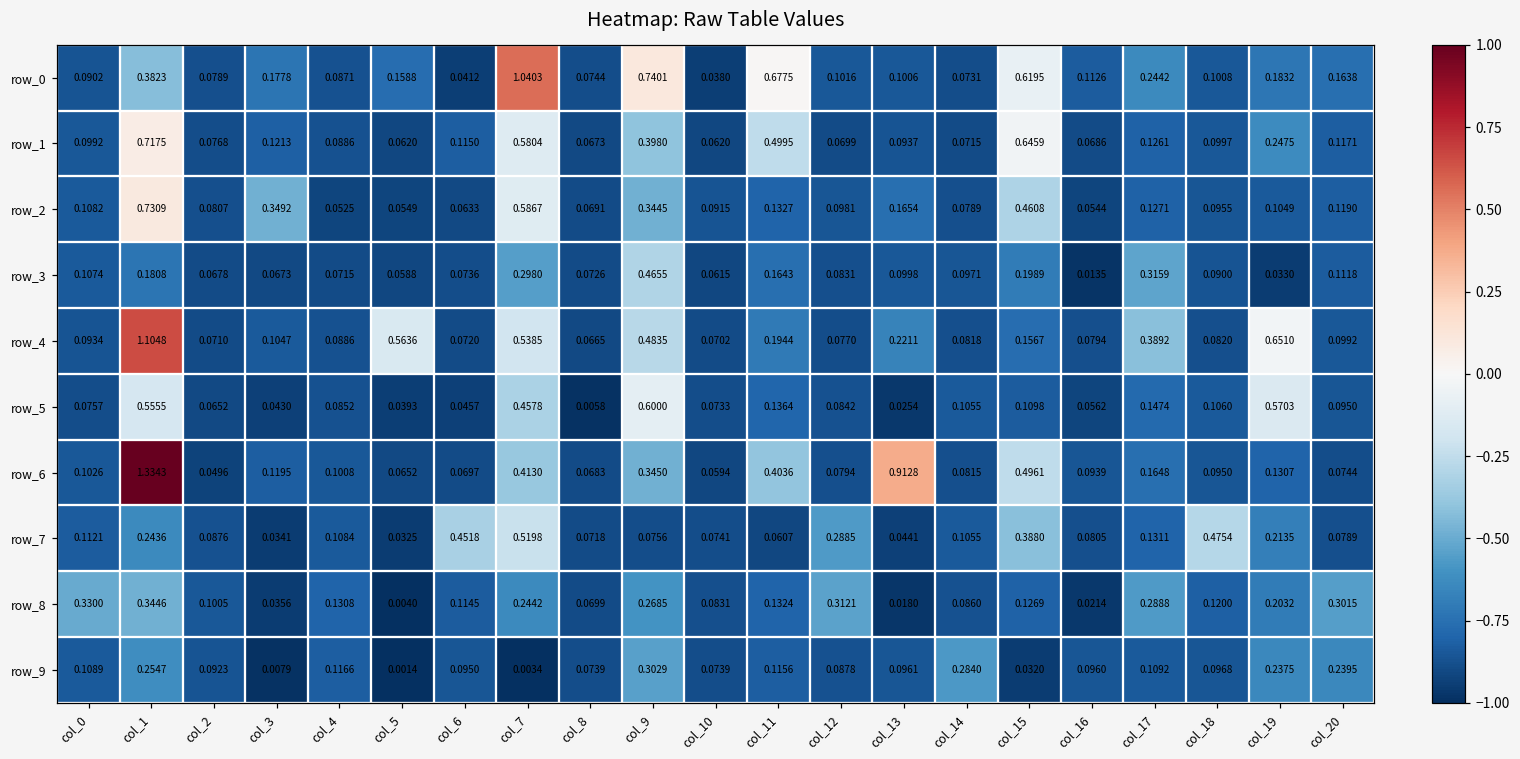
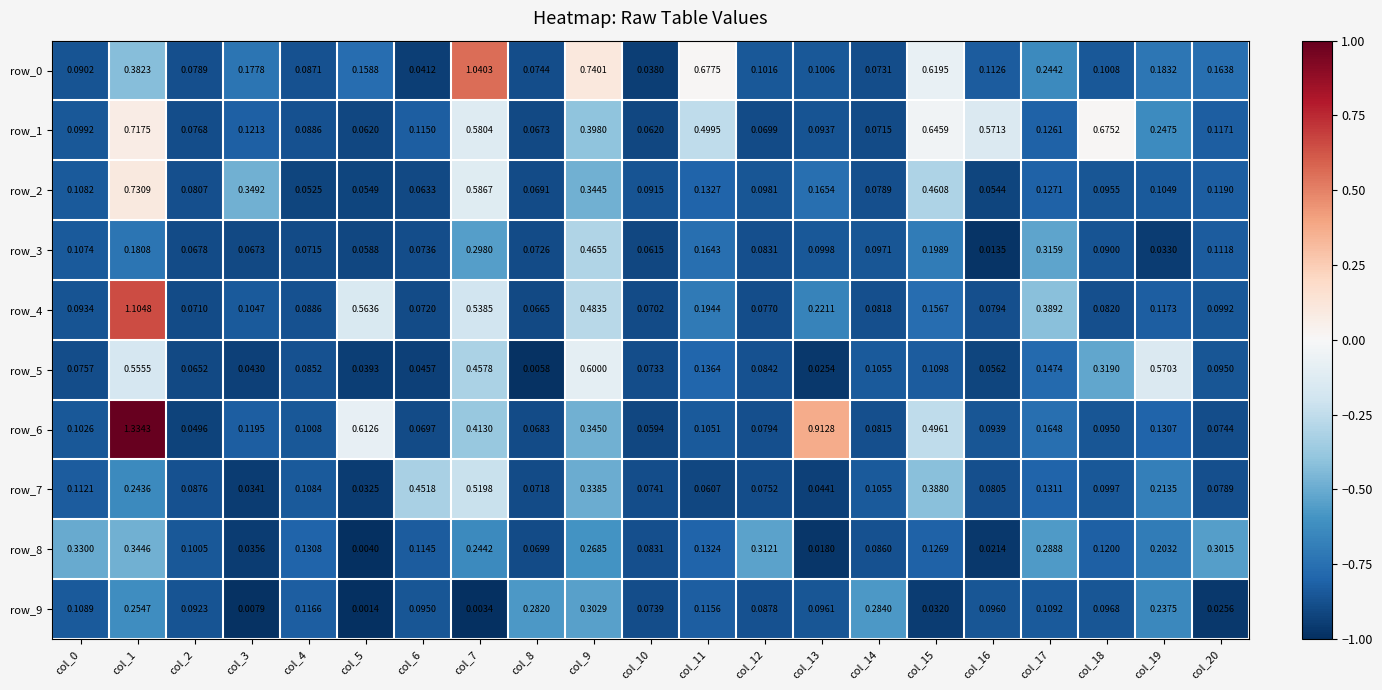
row_1, col_16: 0.0686 -> 0.5713
row_1, col_18: 0.0997 -> 0.6752
row_4, col_19: 0.6510 -> 0.1173
row_5, col_18: 0.1060 -> 0.3190
row_6, col_5: 0.0652 -> 0.6126
row_6, col_11: 0.4036 -> 0.1051
row_7, col_9: 0.0756 -> 0.3385
row_7, col_12: 0.2885 -> 0.0752
row_7, col_18: 0.4754 -> 0.0997
row_9, col_8: 0.0739 -> 0.2820
row_9, col_20: 0.2395 -> 0.0256
